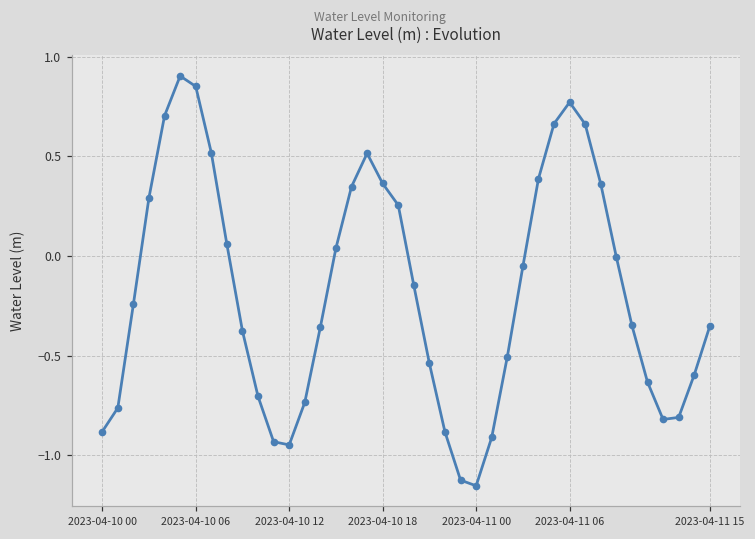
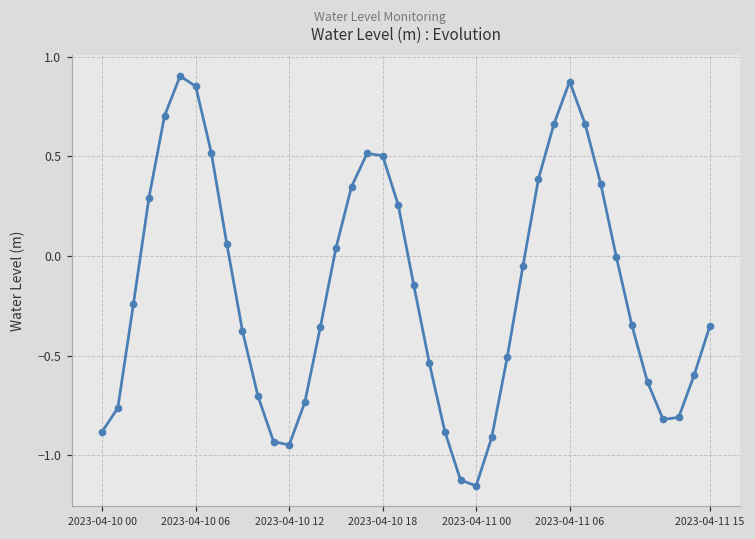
2023-04-10 18: 0.36 -> 0.50
2023-04-11 06: 0.77 -> 0.87
